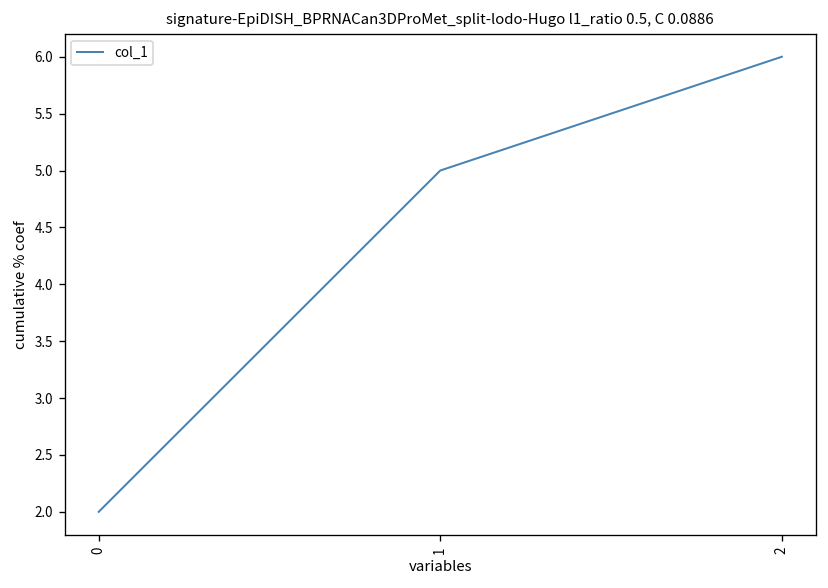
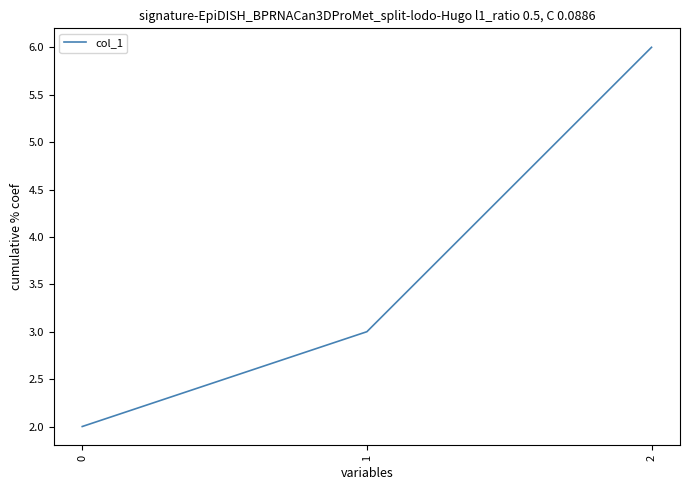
1: 5 -> 3
